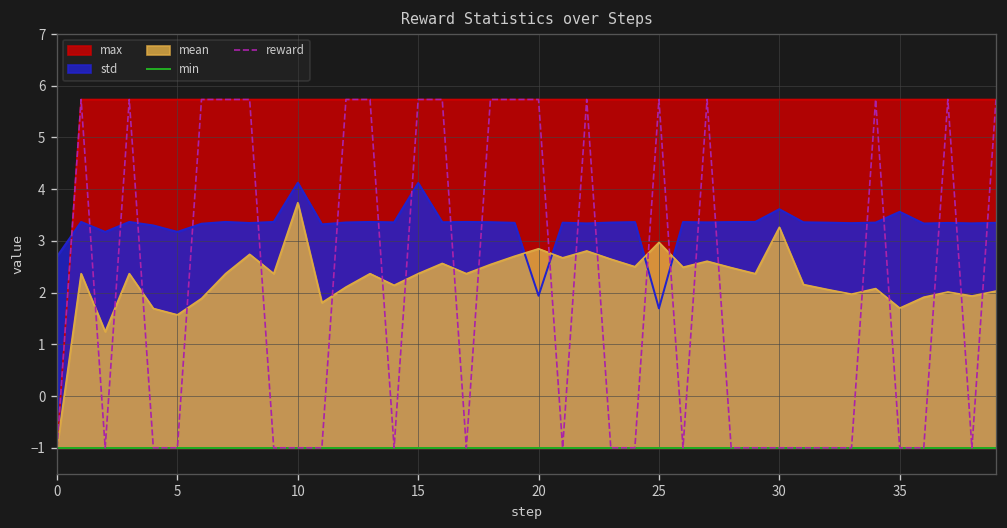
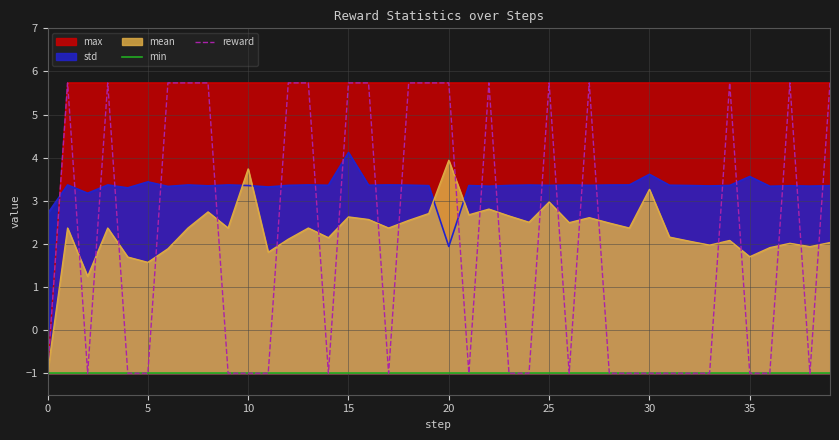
std, 5: 3.2 -> 3.4
std, 10: 4.1 -> 3.4
mean, 15: 2.4 -> 2.6
mean, 20: 2.8 -> 3.9
std, 25: 1.7 -> 3.4
